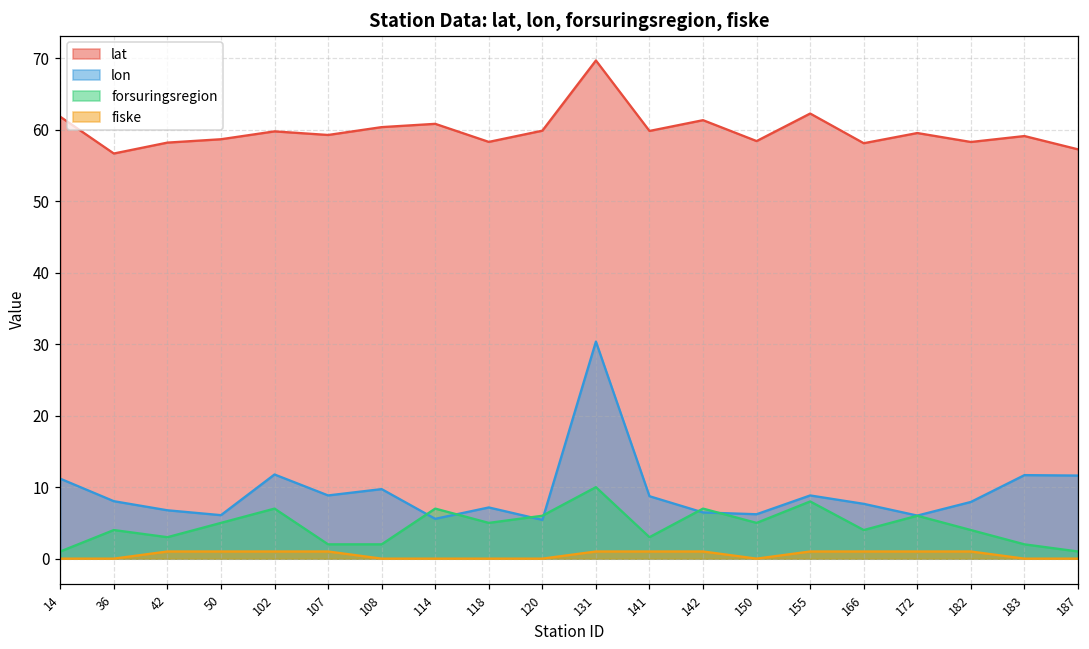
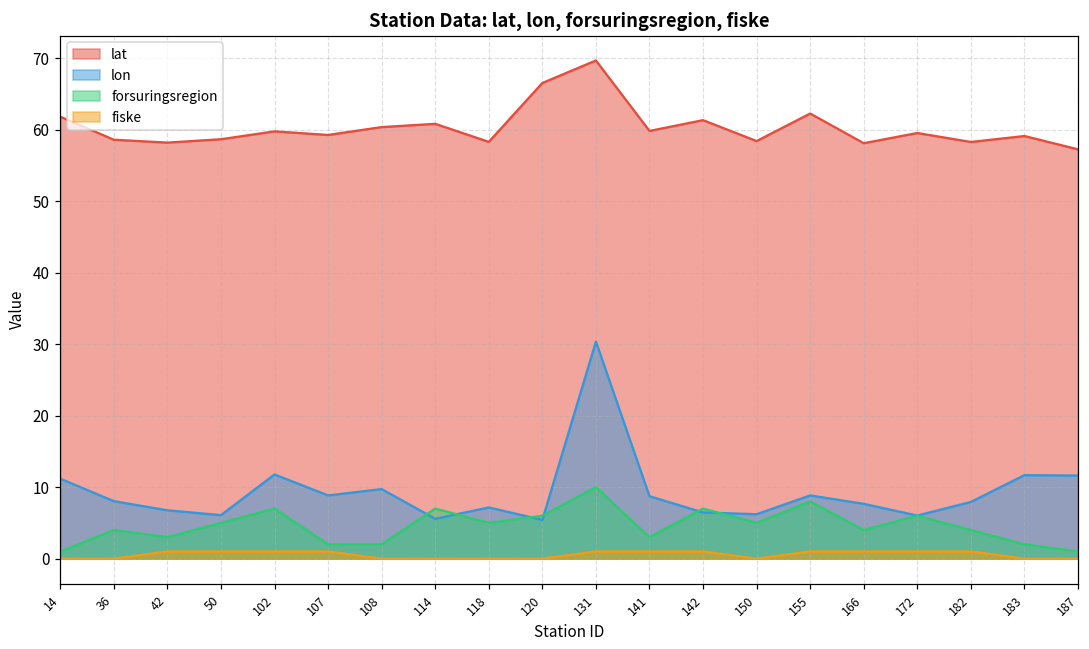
lat, 36: 57 -> 59
lat, 120: 60 -> 67
